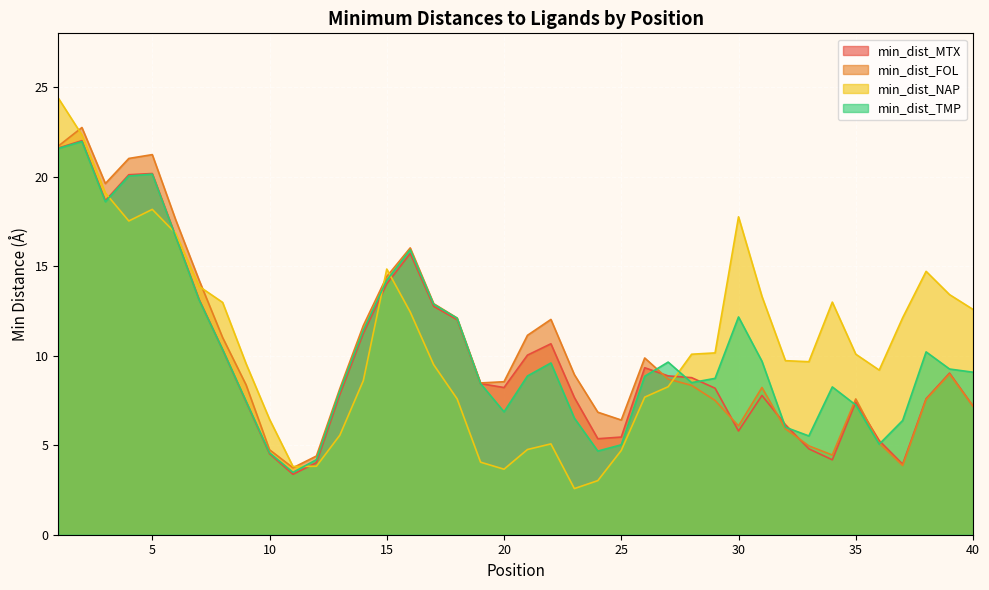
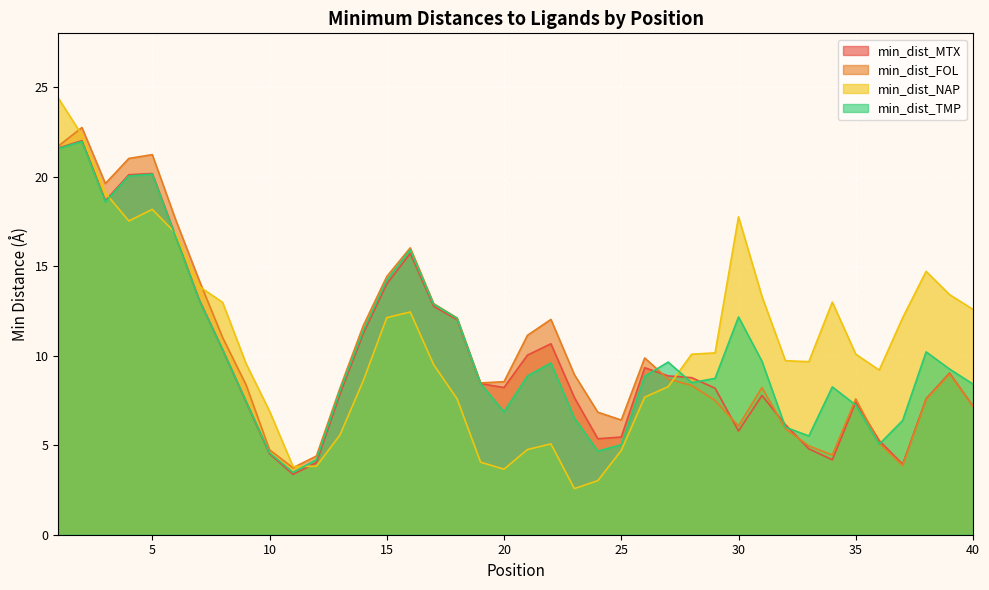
min_dist_NAP, 10: 6.4 -> 6.9
min_dist_NAP, 15: 14.8 -> 12.1
min_dist_TMP, 40: 9.1 -> 8.4
